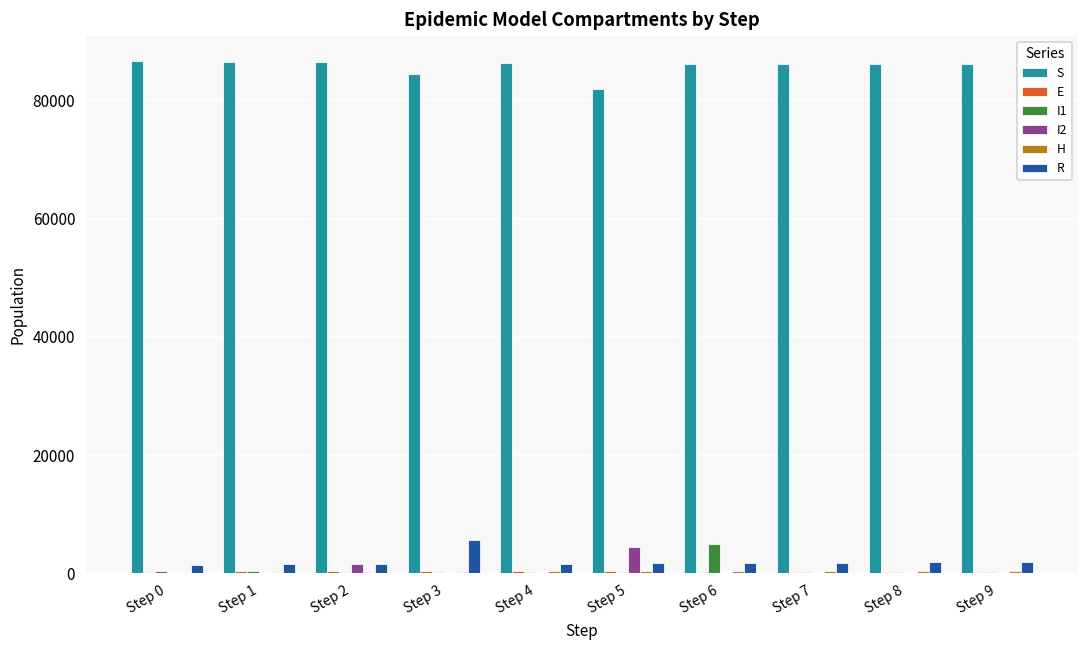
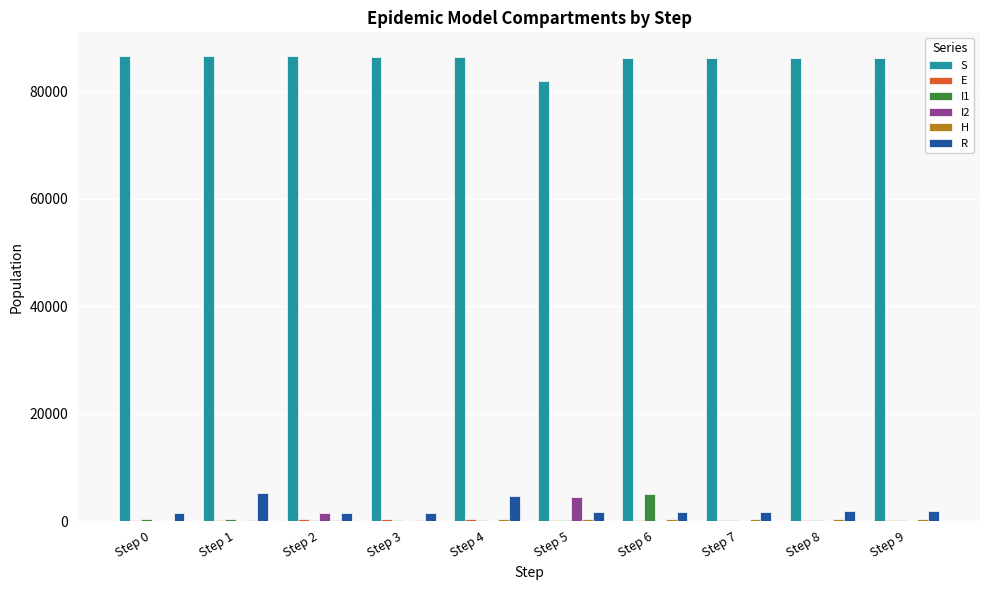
R, Step 1: 2000 -> 5000
S, Step 3: 84000 -> 86000
R, Step 3: 6000 -> 2000
R, Step 4: 2000 -> 5000
